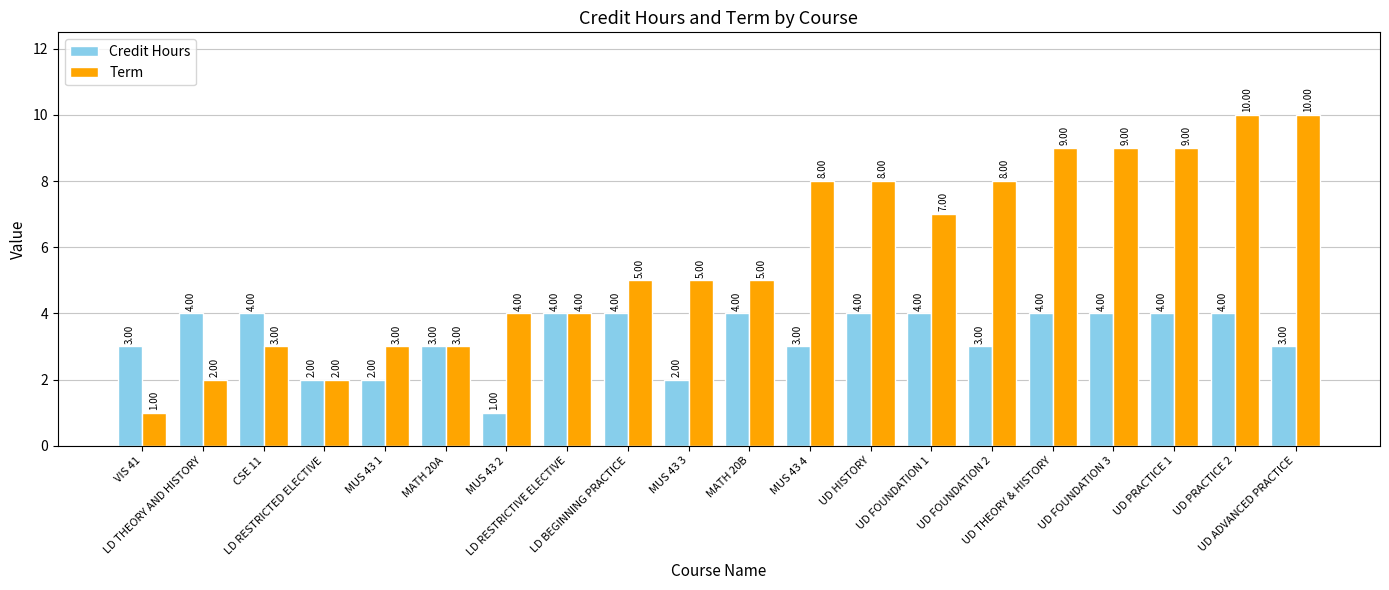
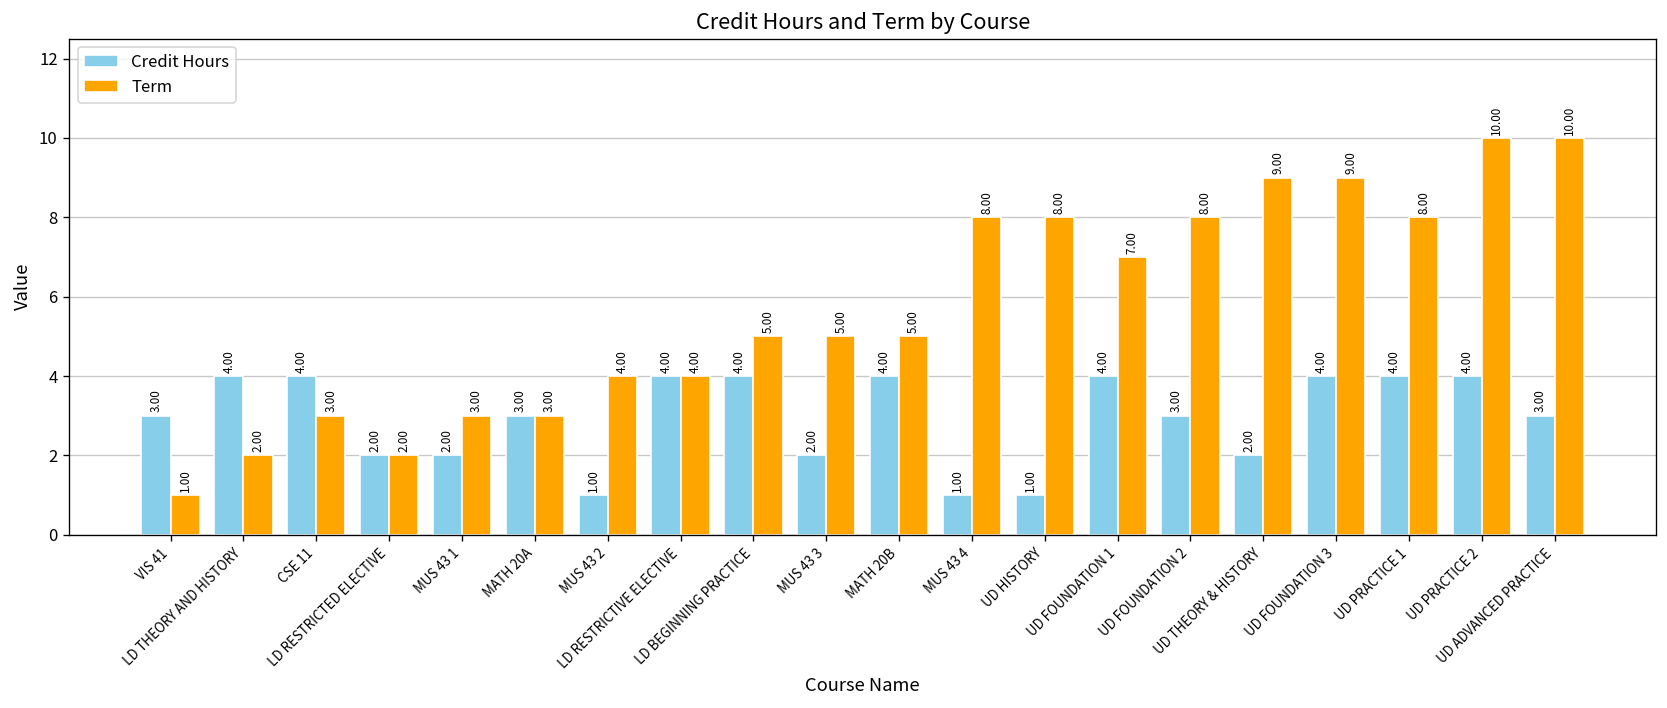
Credit Hours, MUS 43 4: 3.00 -> 1.00
Credit Hours, UD HISTORY: 4.00 -> 1.00
Credit Hours, UD THEORY & HISTORY: 4.00 -> 2.00
Term, UD PRACTICE 1: 9.00 -> 8.00
